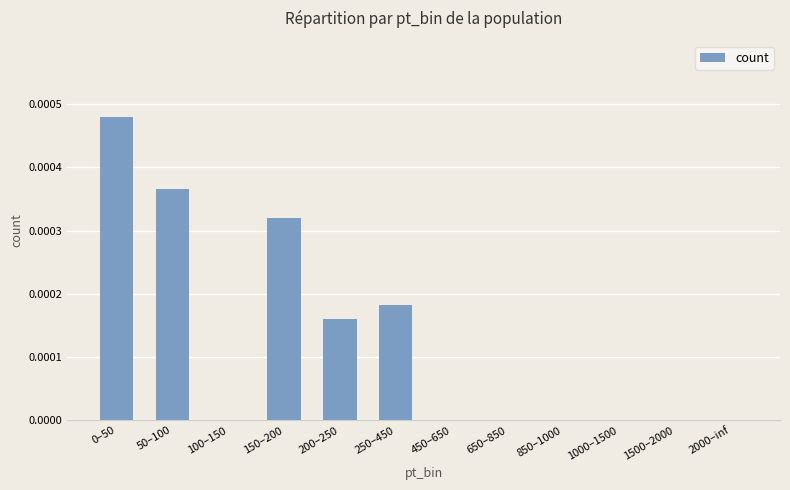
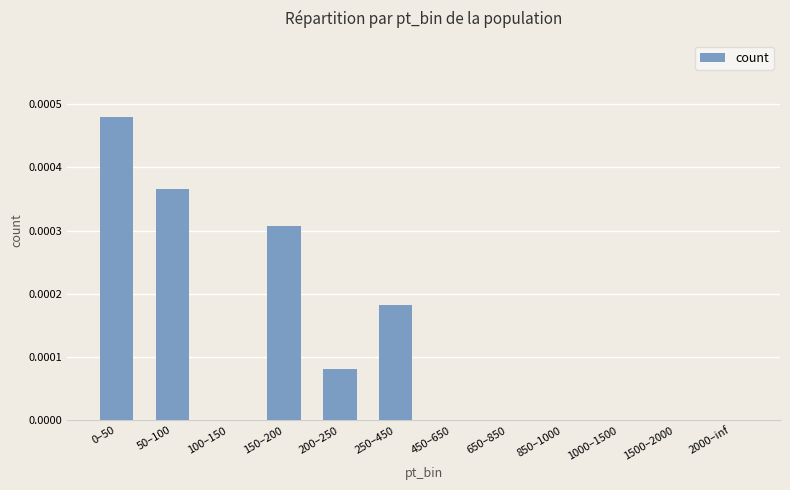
150–200: 0.00032 -> 0.00031
200–250: 0.00016 -> 0.00008
